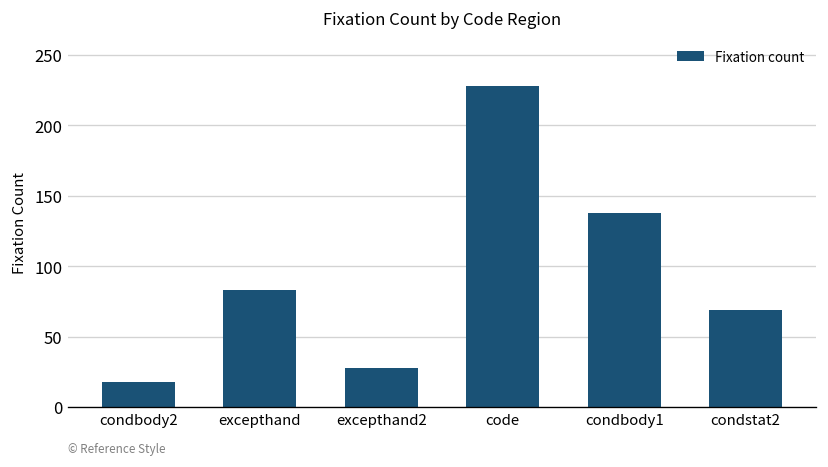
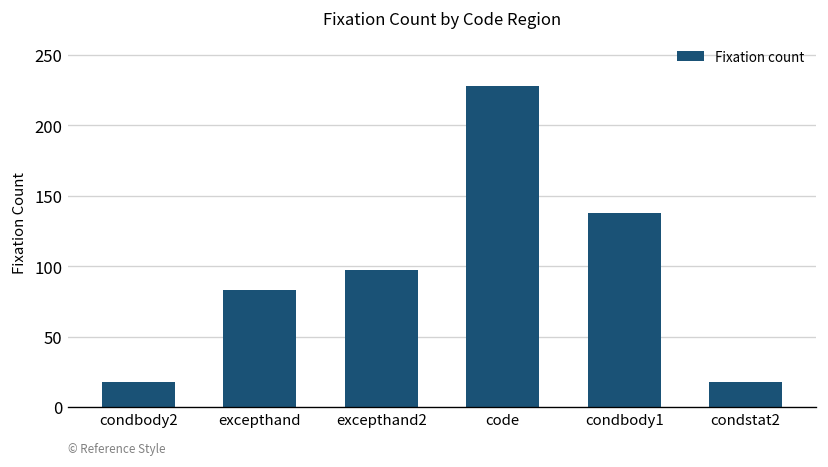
excepthand2: 28 -> 97
condstat2: 69 -> 18
